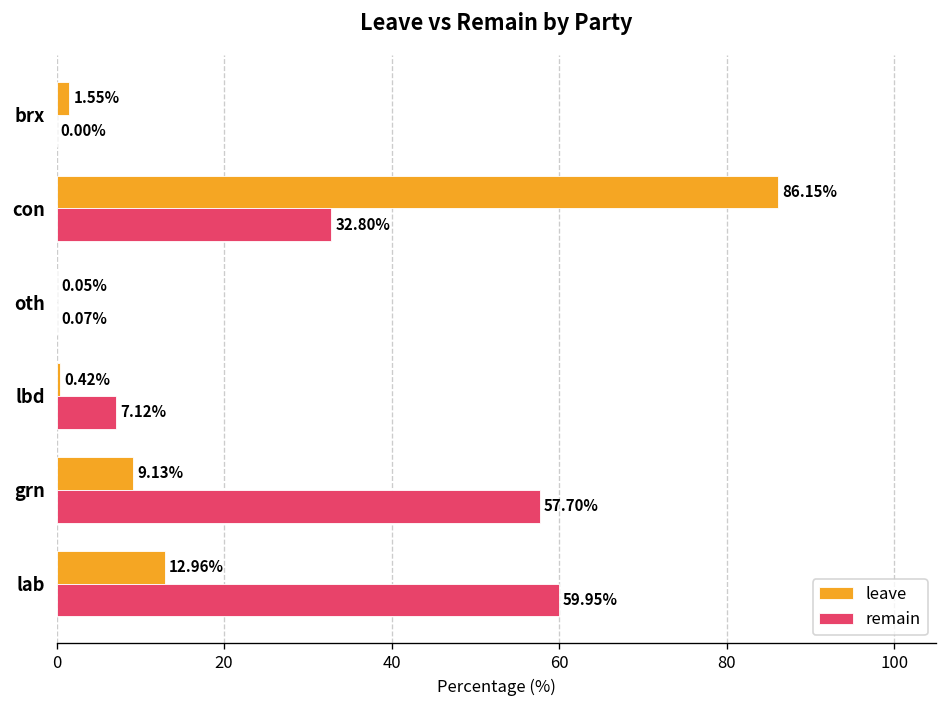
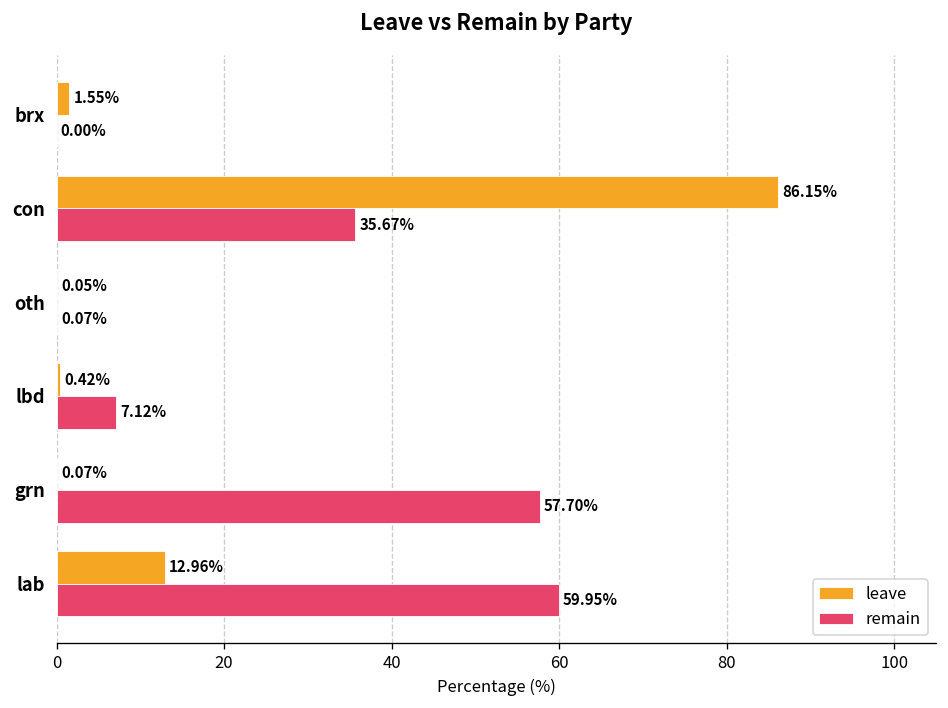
remain, con: 32.80% -> 35.67%
leave, grn: 9.13% -> 0.07%
